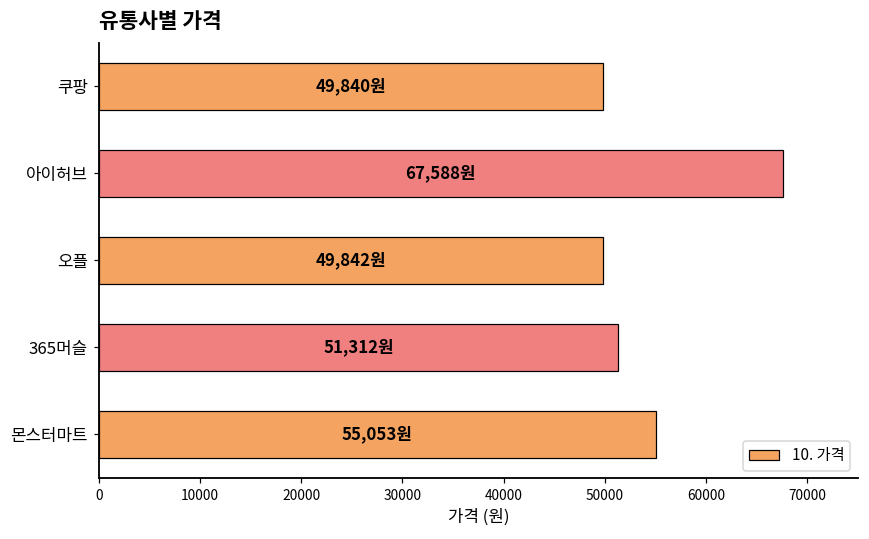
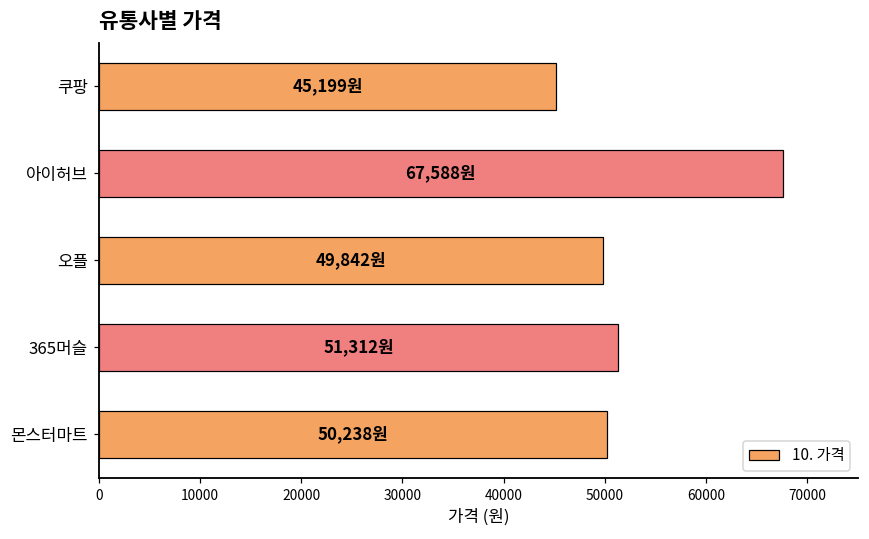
쿠팡: 49,840원 -> 45,199원
몬스터마트: 55,053원 -> 50,238원
